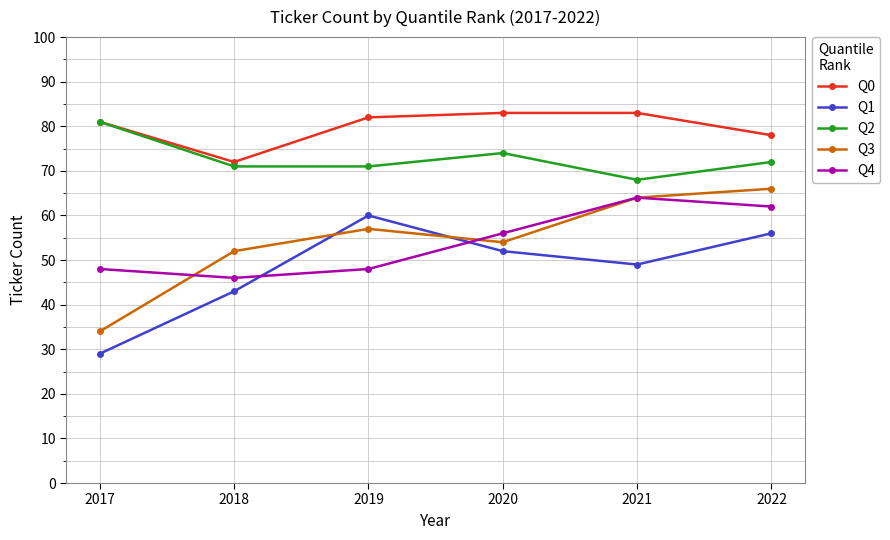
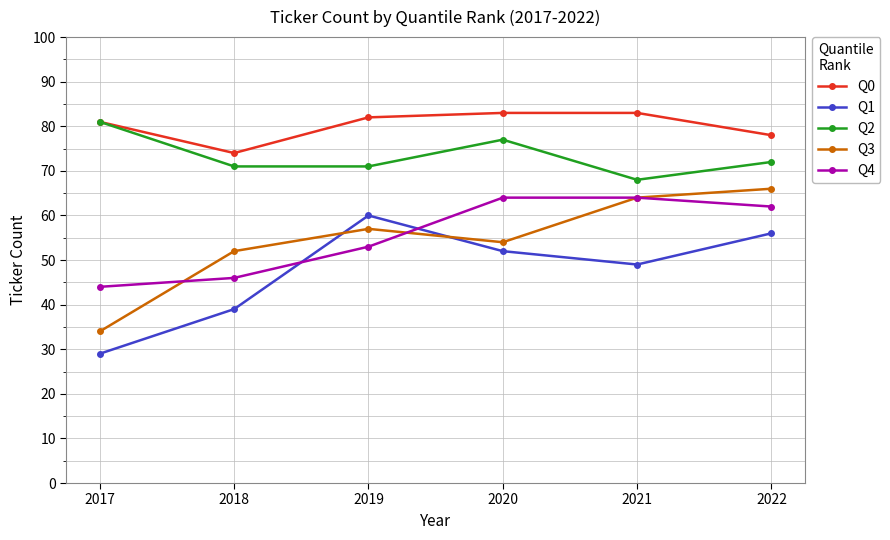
Q4, 2017: 48 -> 44
Q0, 2018: 72 -> 74
Q1, 2018: 43 -> 39
Q4, 2019: 48 -> 53
Q2, 2020: 74 -> 77
Q4, 2020: 56 -> 64
